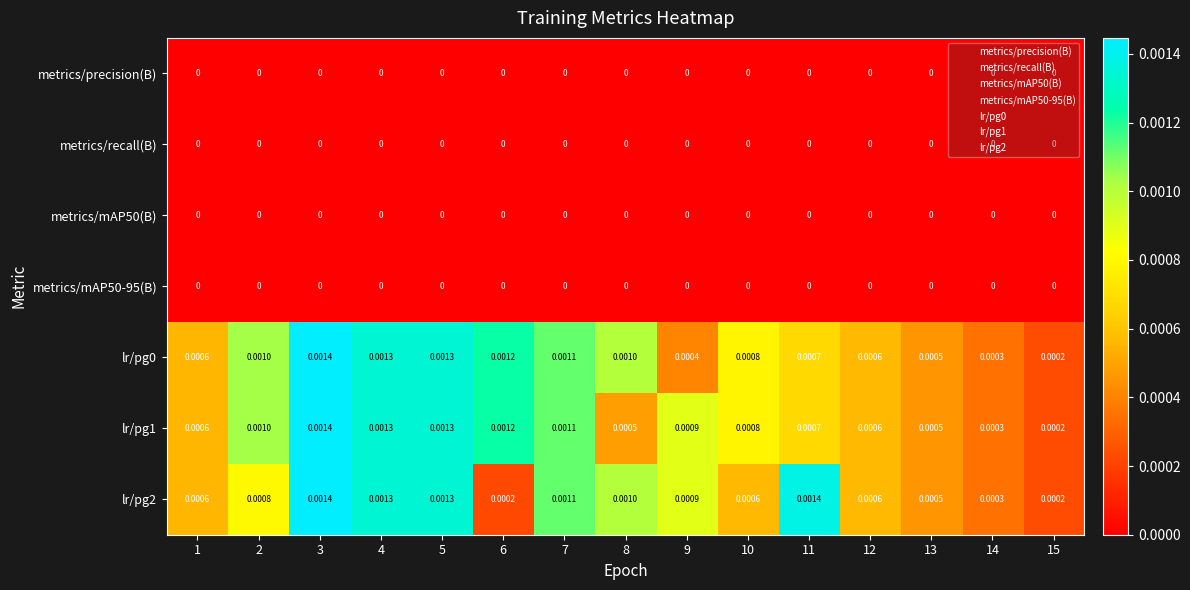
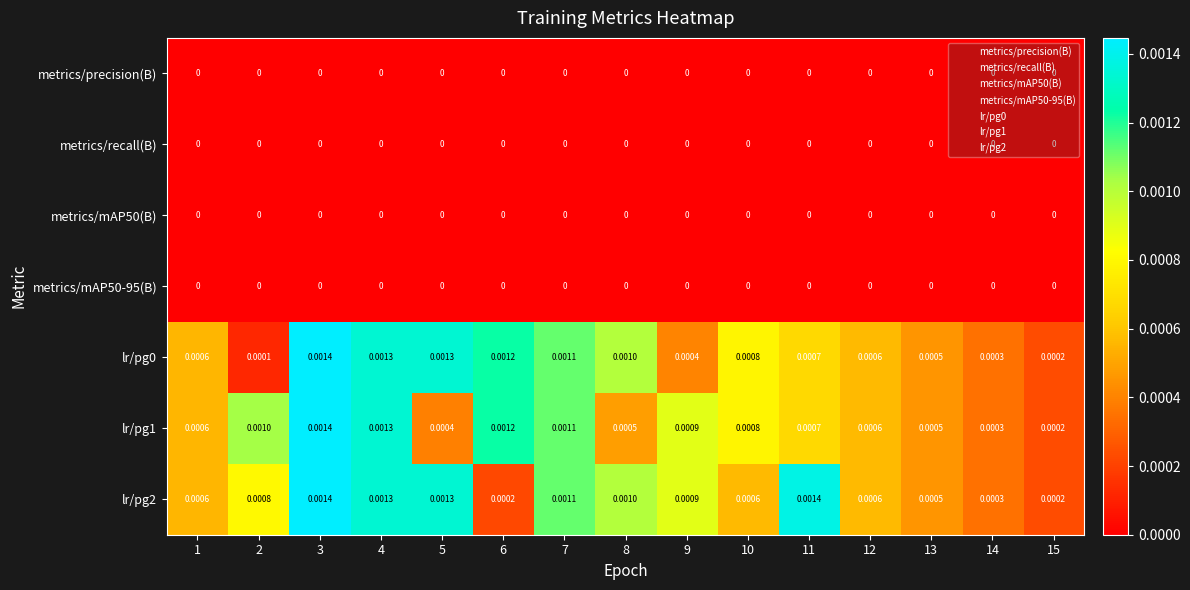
lr/pg0, 2: 0.0010 -> 0.0001
lr/pg1, 5: 0.0013 -> 0.0004
